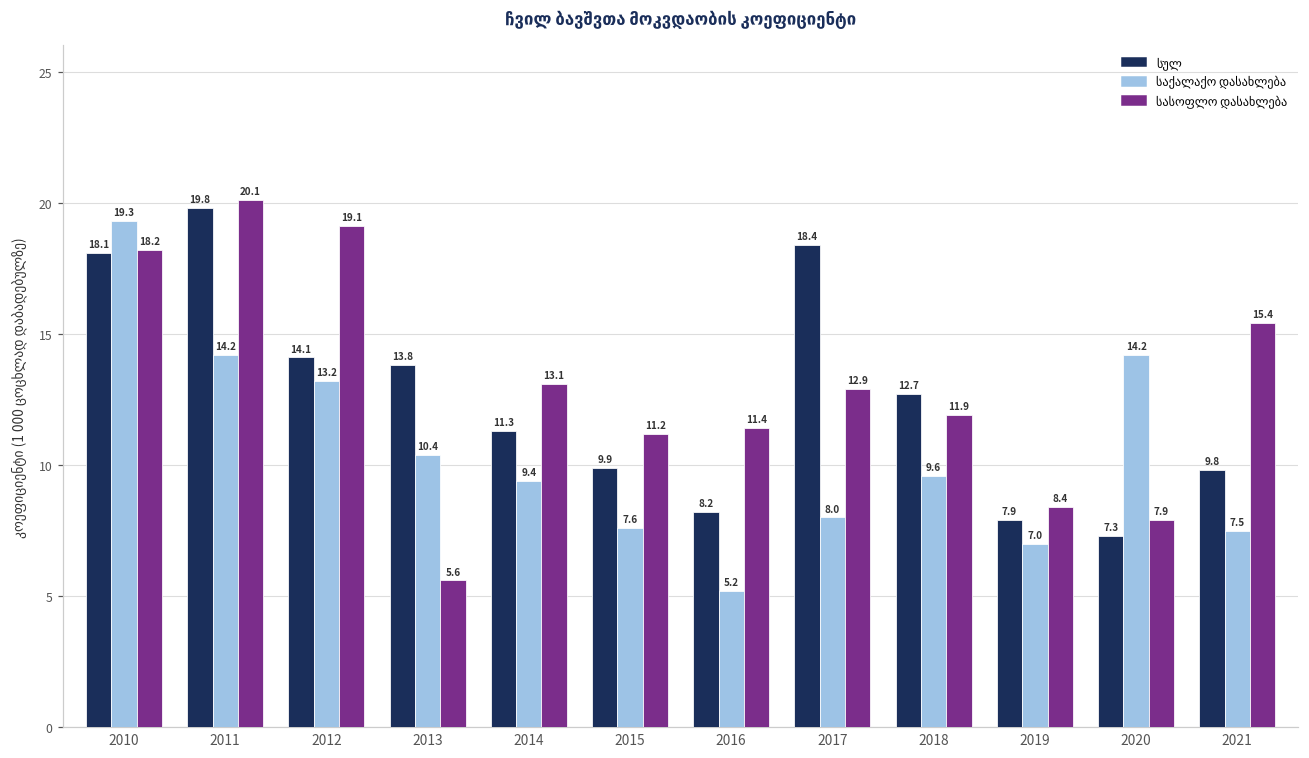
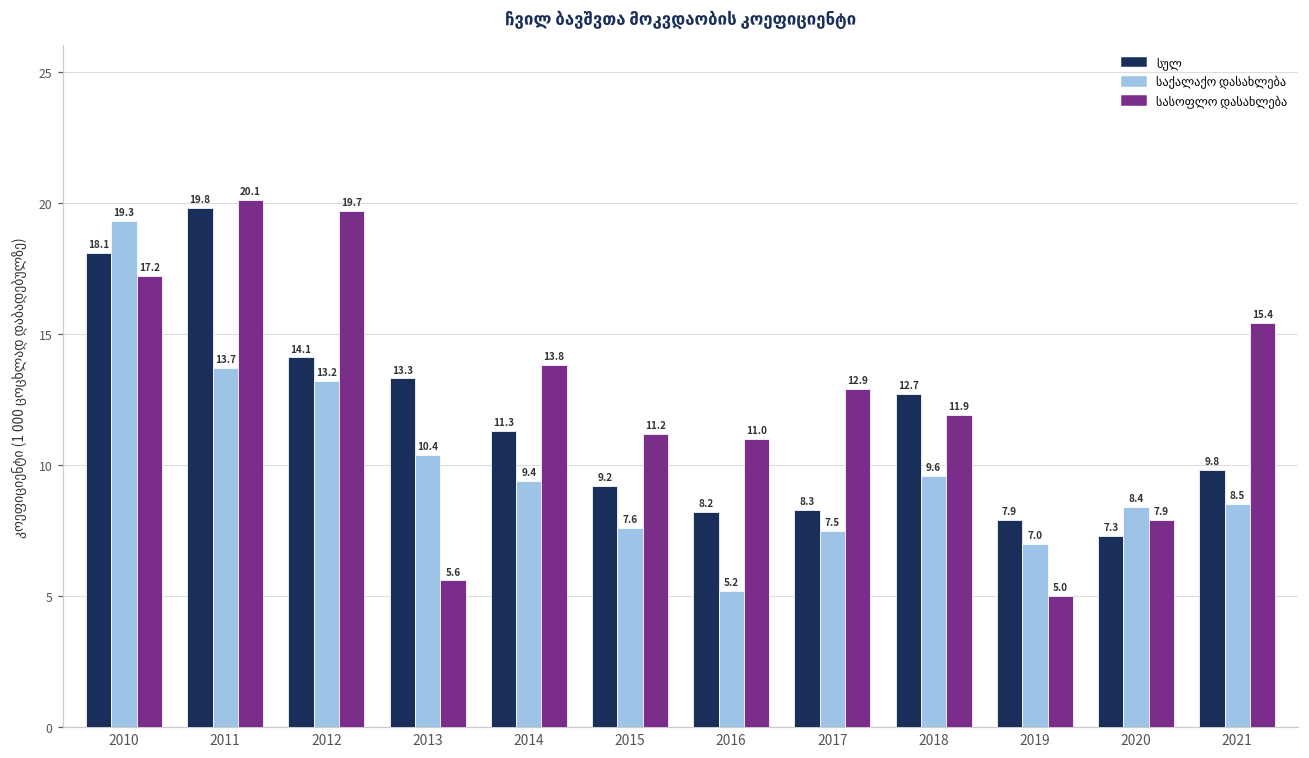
სასოფლო დასახლება, 2010: 18.2 -> 17.2
საქალაქო დასახლება, 2011: 14.2 -> 13.7
სასოფლო დასახლება, 2012: 19.1 -> 19.7
სულ, 2013: 13.8 -> 13.3
სასოფლო დასახლება, 2014: 13.1 -> 13.8
სულ, 2015: 9.9 -> 9.2
სასოფლო დასახლება, 2016: 11.4 -> 11.0
სულ, 2017: 18.4 -> 8.3
საქალაქო დასახლება, 2017: 8.0 -> 7.5
სასოფლო დასახლება, 2019: 8.4 -> 5.0
საქალაქო დასახლება, 2020: 14.2 -> 8.4
საქალაქო დასახლება, 2021: 7.5 -> 8.5
